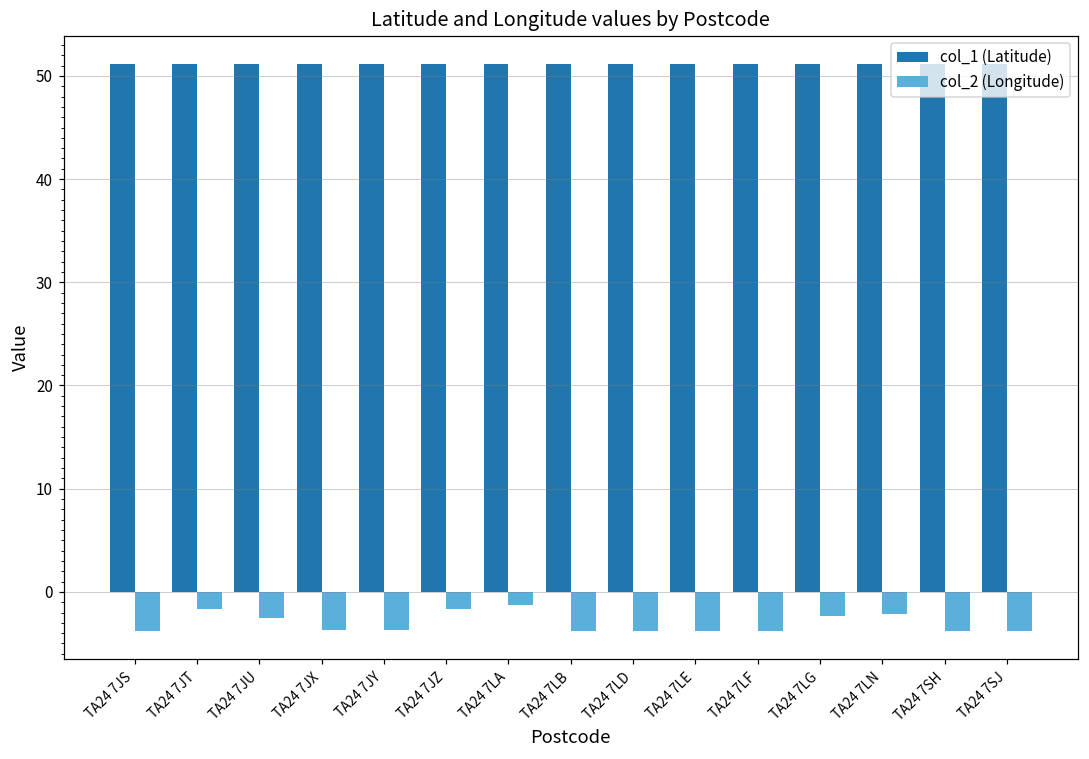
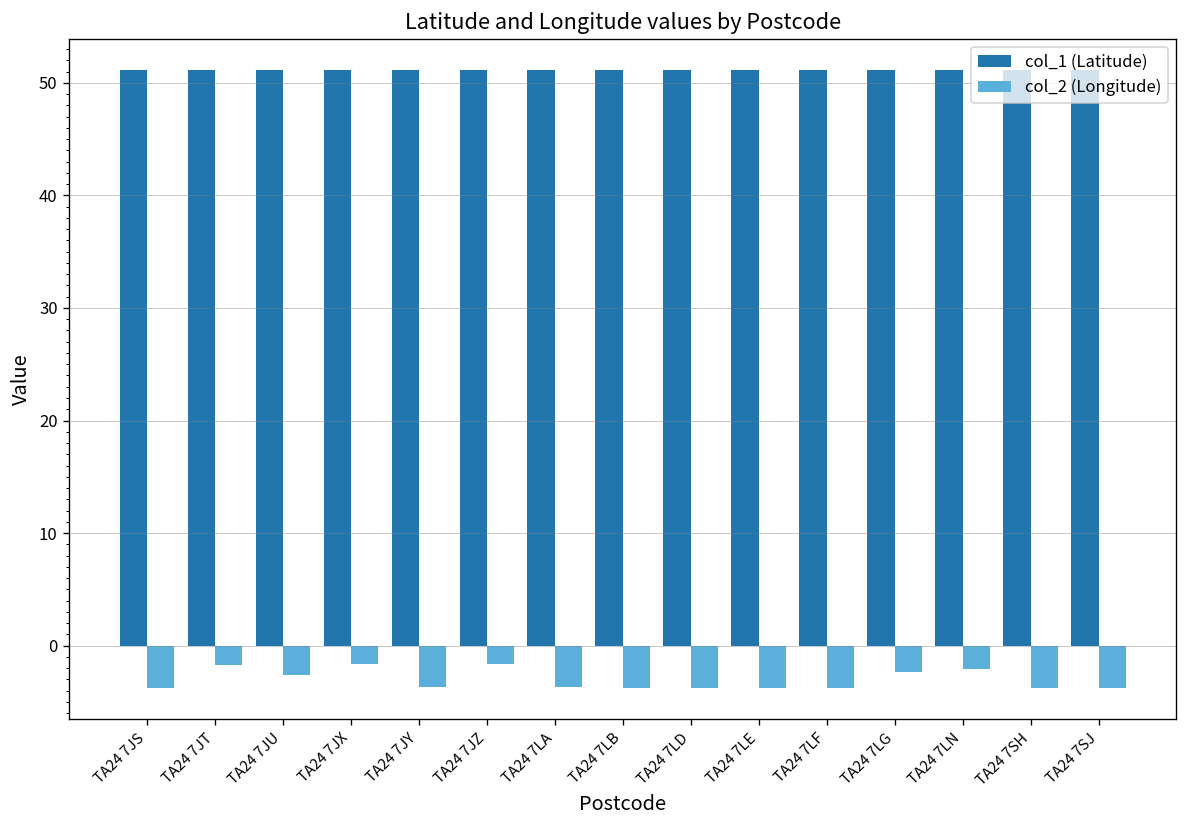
col_2 (Longitude), TA24 7JX: -4 -> -2
col_2 (Longitude), TA24 7LA: -1 -> -4
